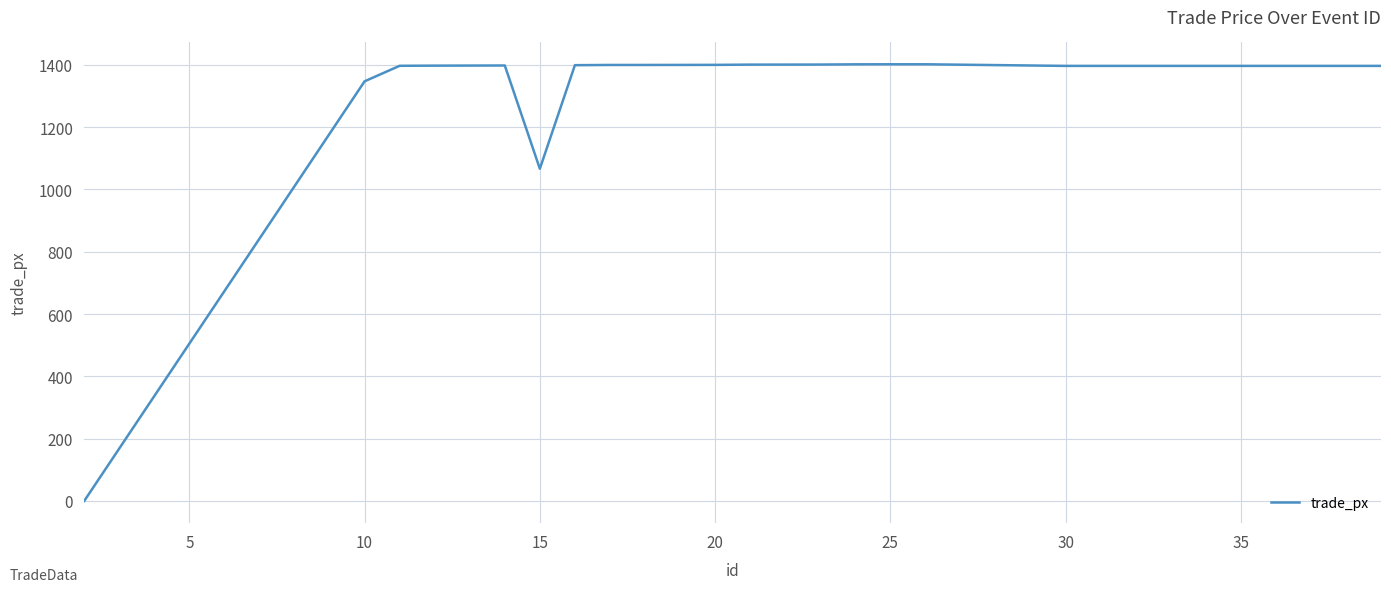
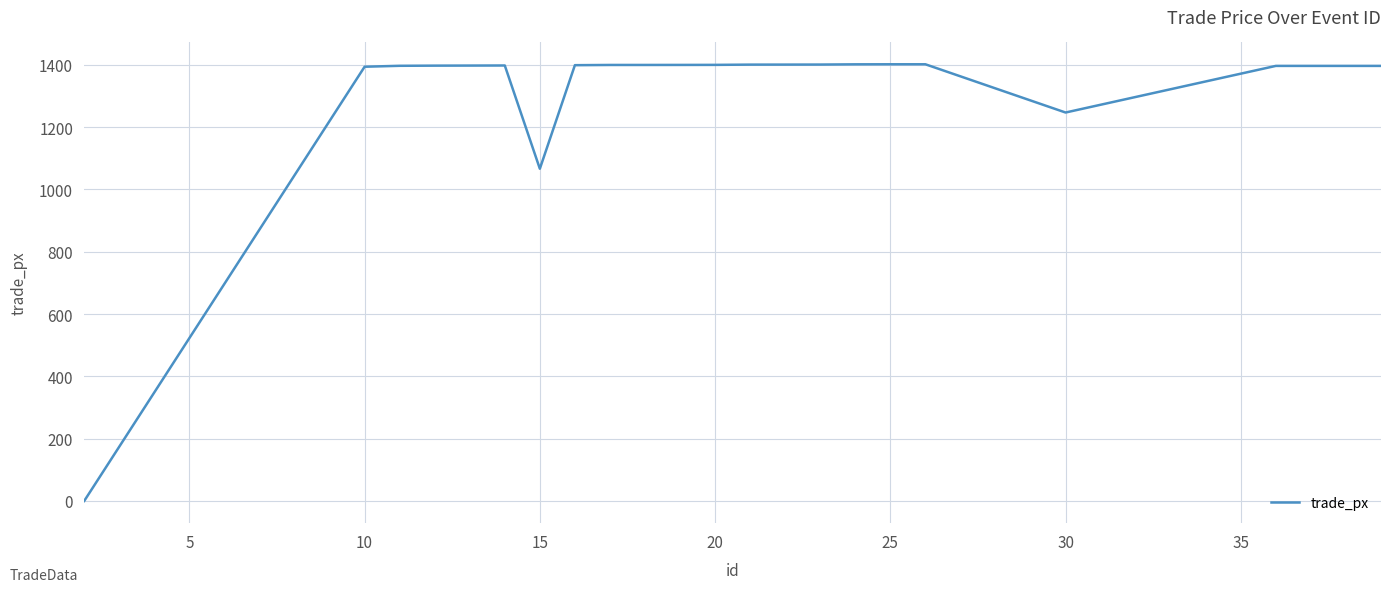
10: 1350 -> 1390
30: 1400 -> 1250
